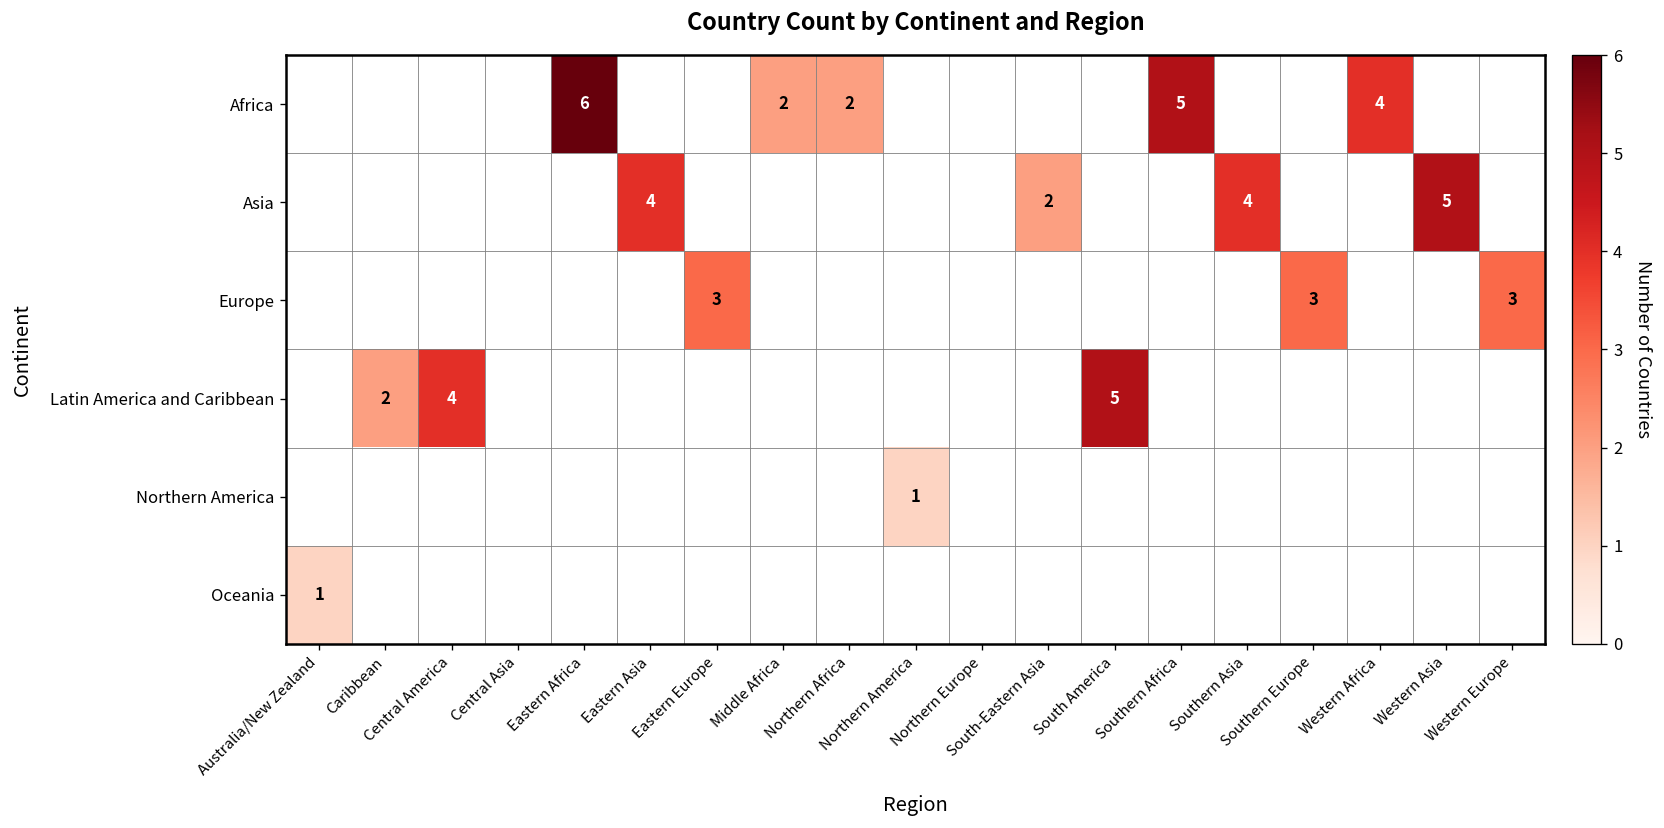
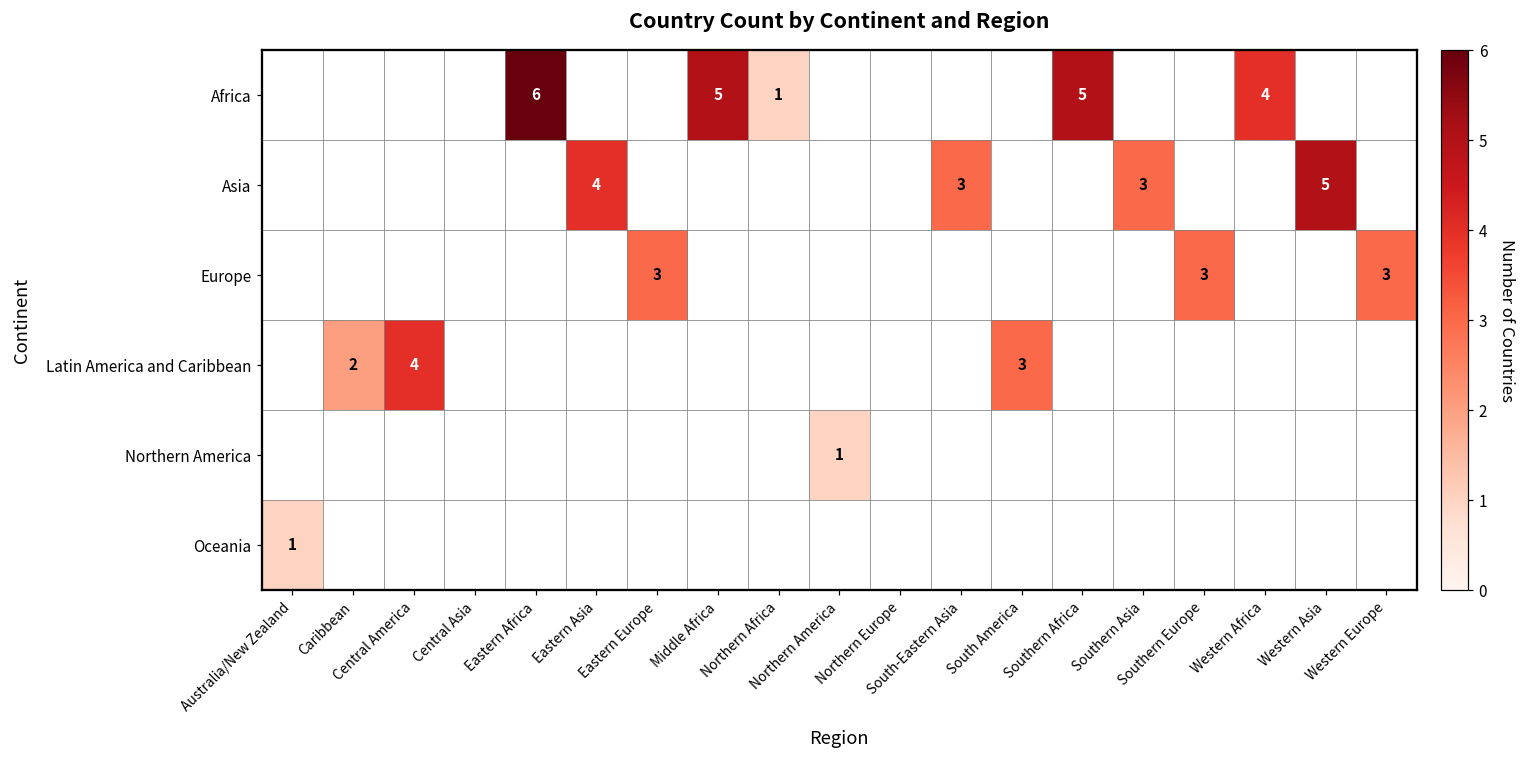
Africa, Middle Africa: 2 -> 5
Africa, Northern Africa: 2 -> 1
Asia, South-Eastern Asia: 2 -> 3
Asia, Southern Asia: 4 -> 3
Latin America and Caribbean, South America: 5 -> 3
